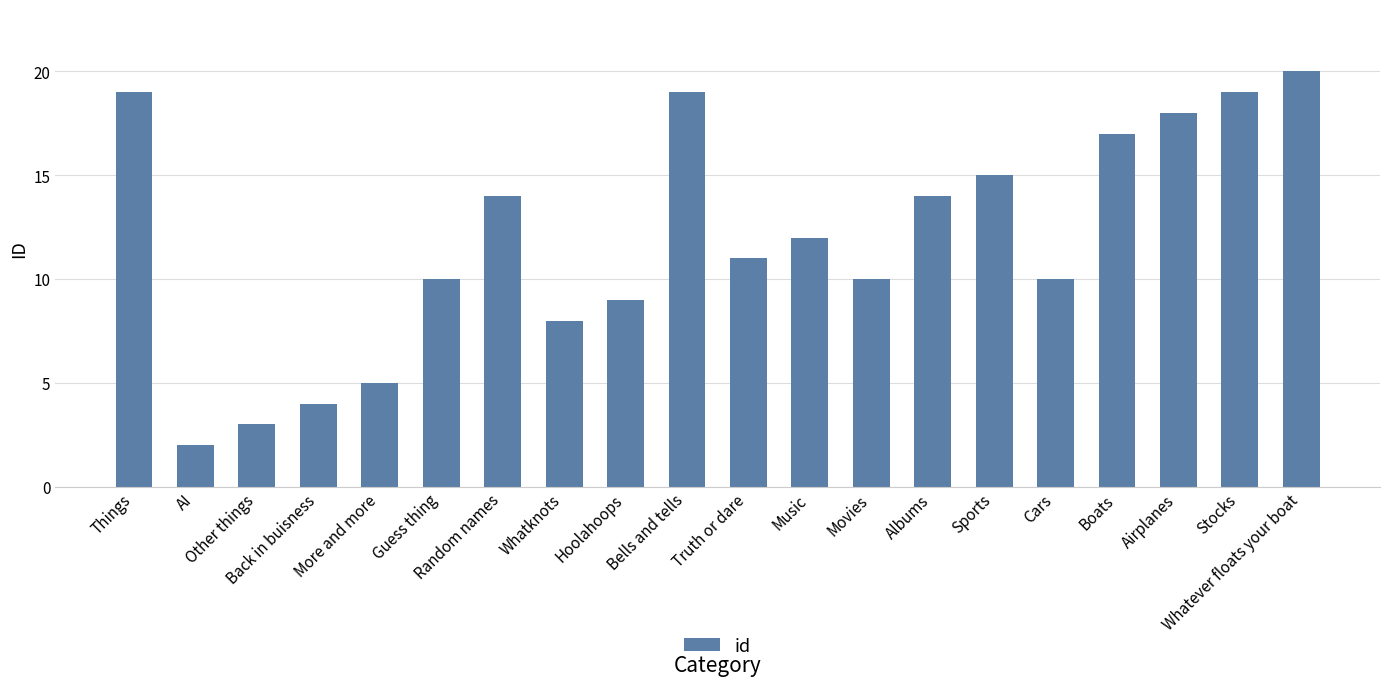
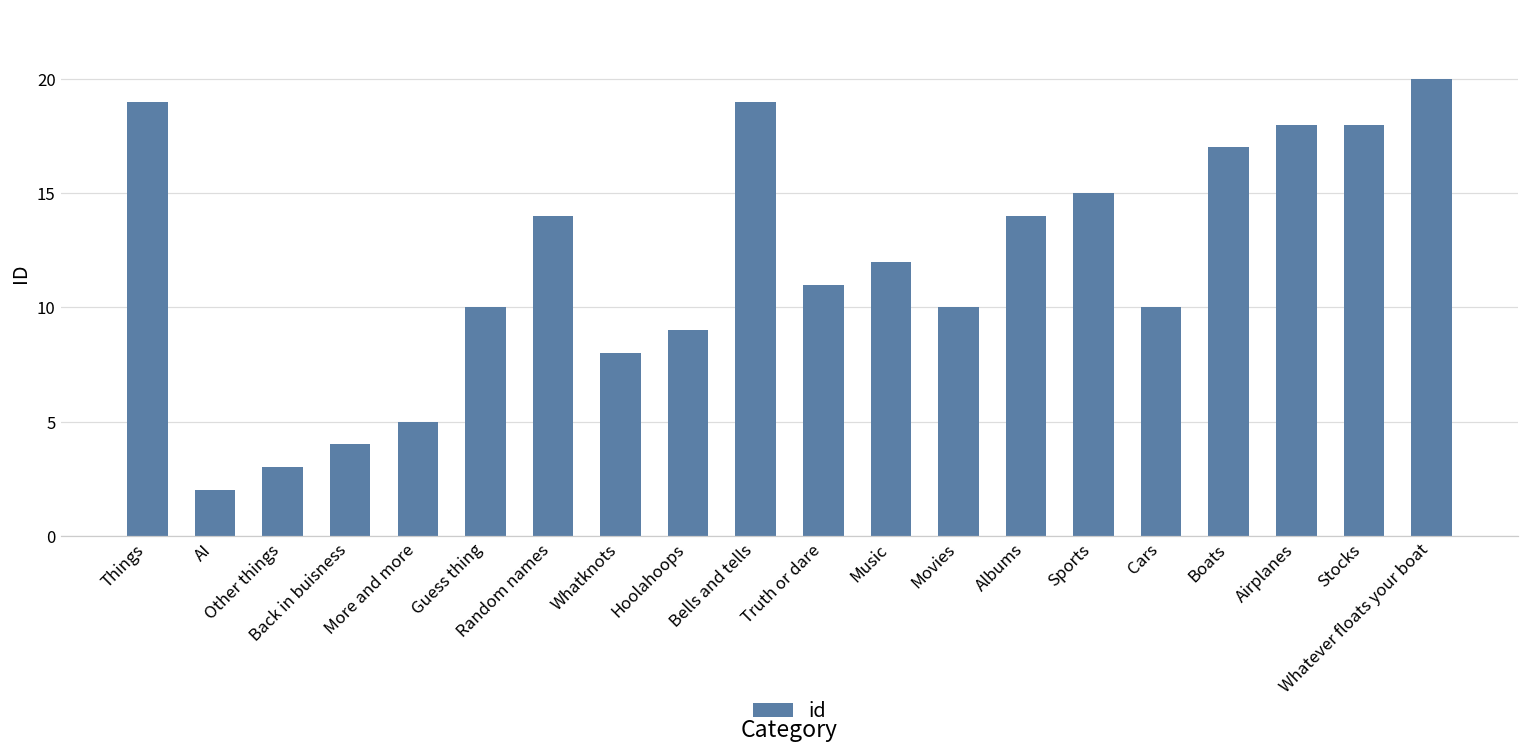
Stocks: 19 -> 18
